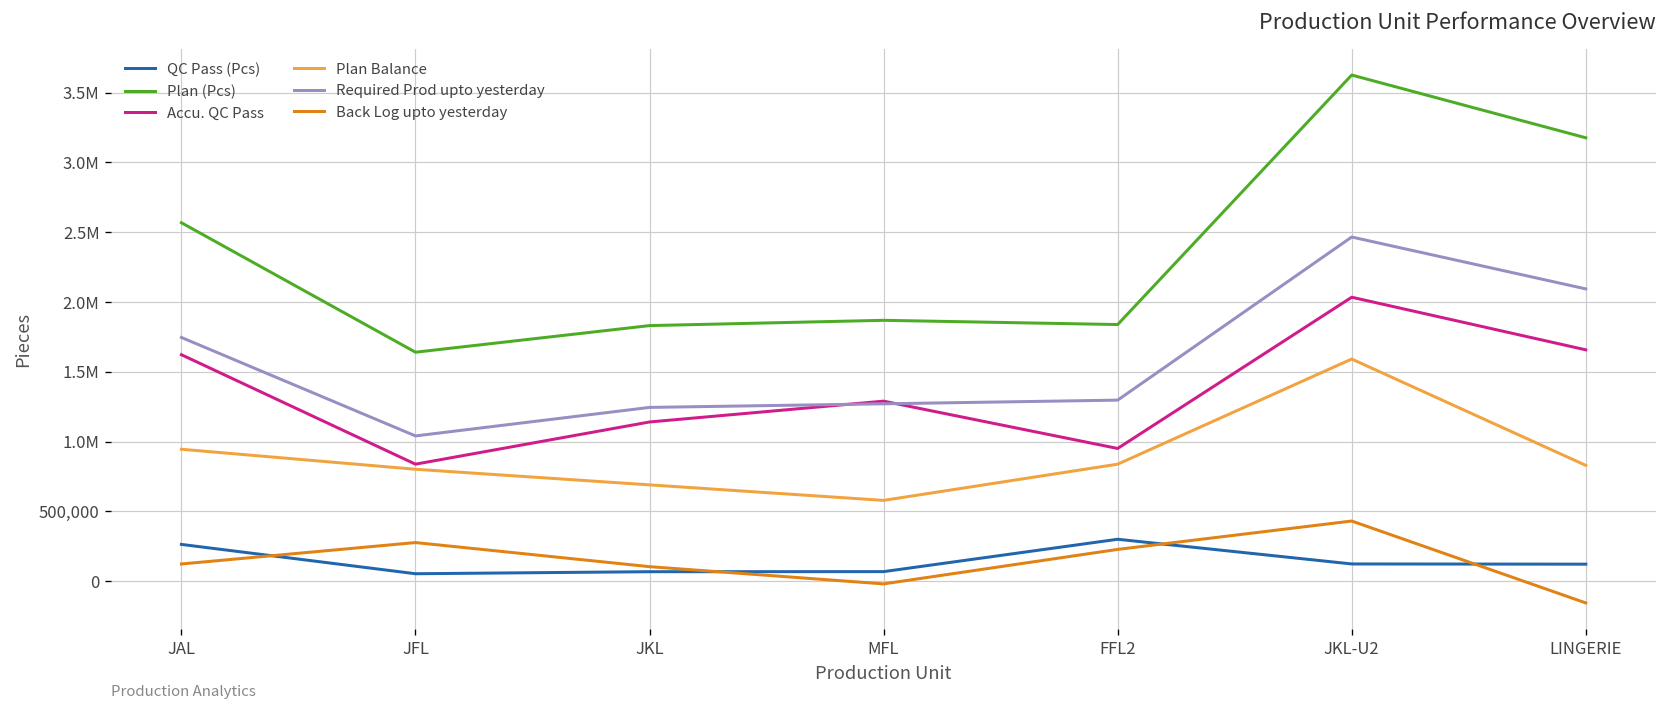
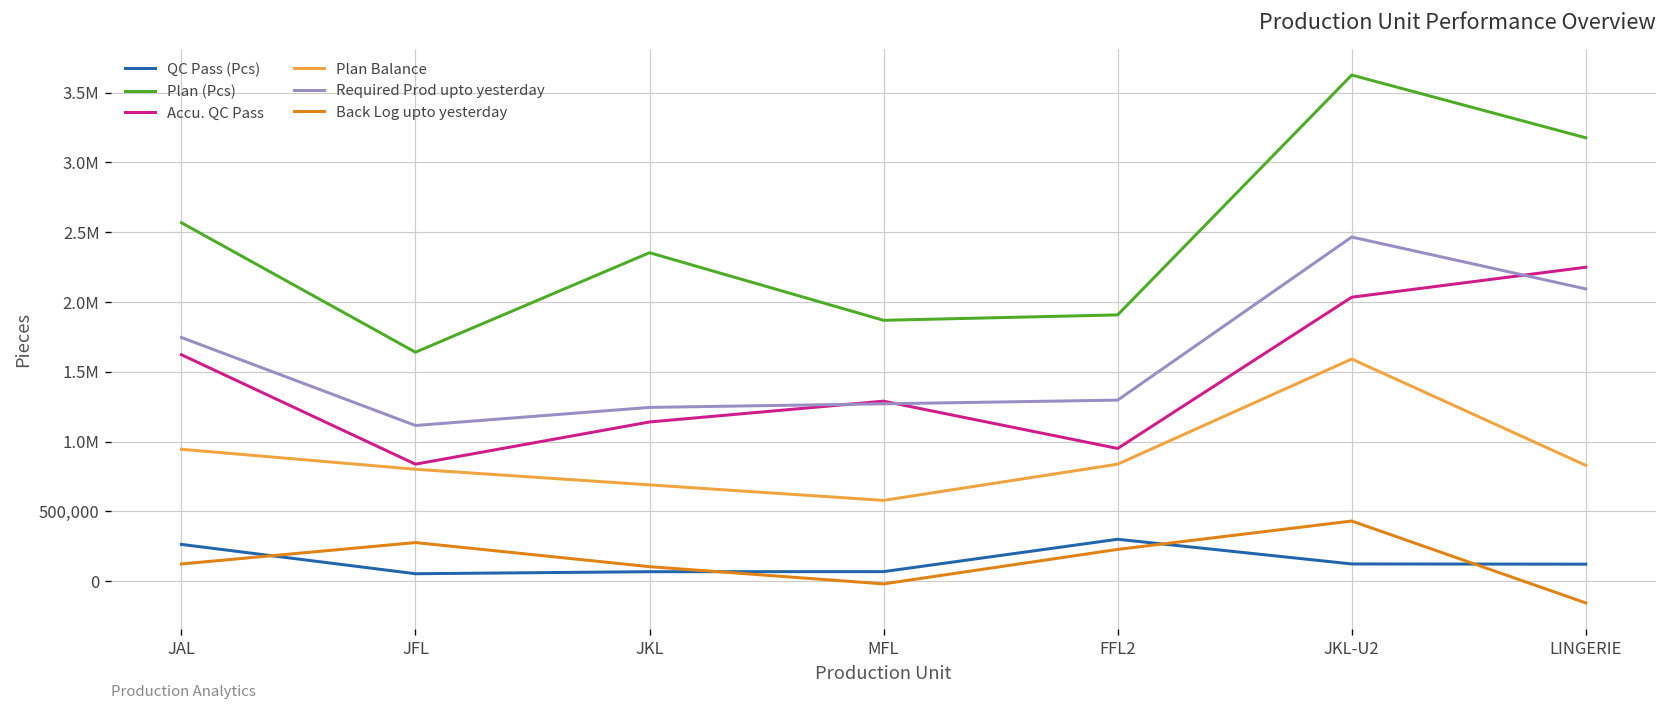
Required Prod upto yesterday, JFL: 1,040,000 -> 1,120,000
Plan (Pcs), JKL: 1,830,000 -> 2,350,000
Plan (Pcs), FFL2: 1,840,000 -> 1,910,000
Accu. QC Pass, LINGERIE: 1,660,000 -> 2,250,000
